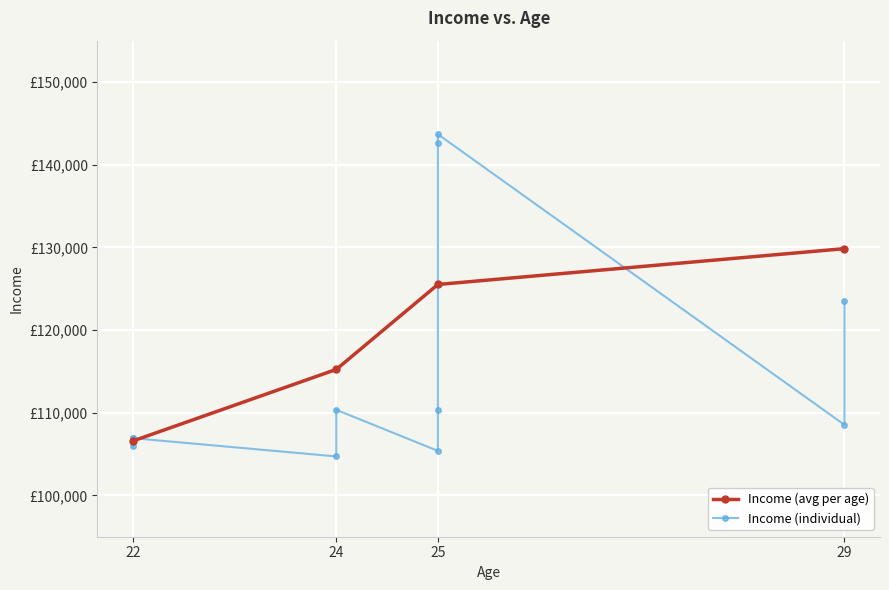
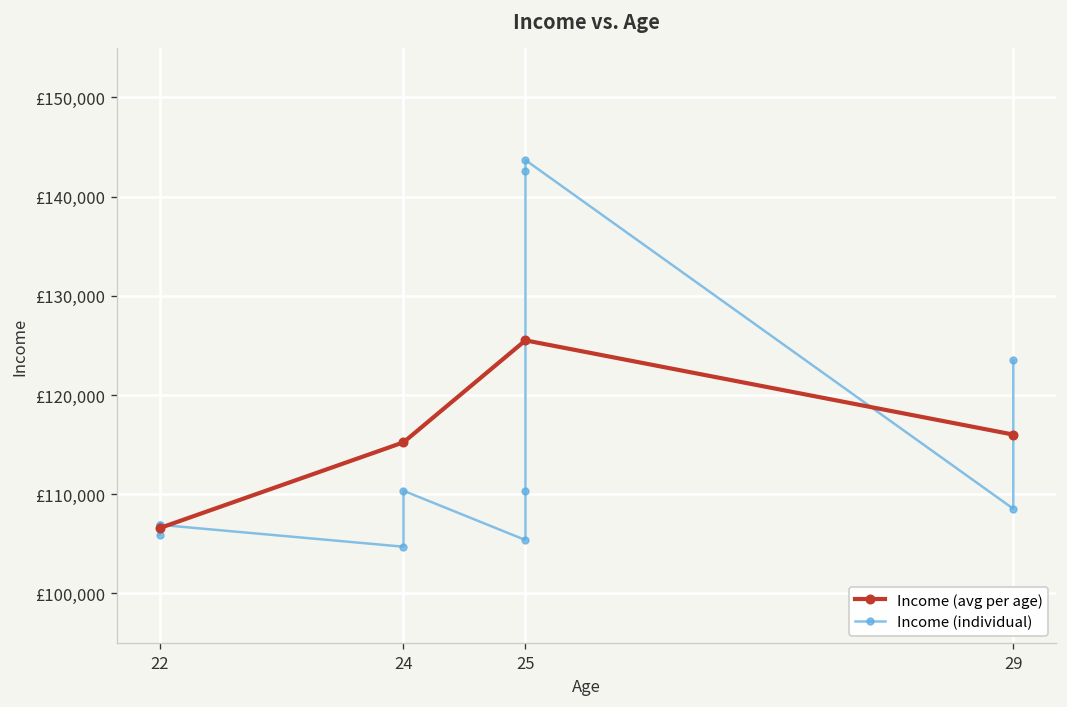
Income (avg per age), 29: £130,000 -> £116,000
